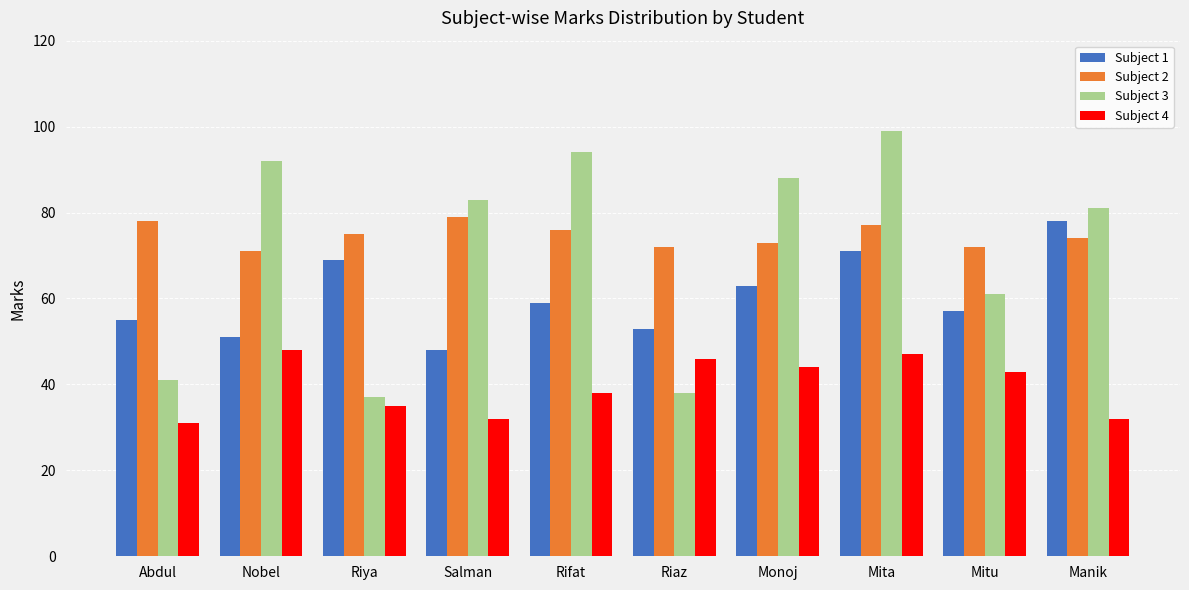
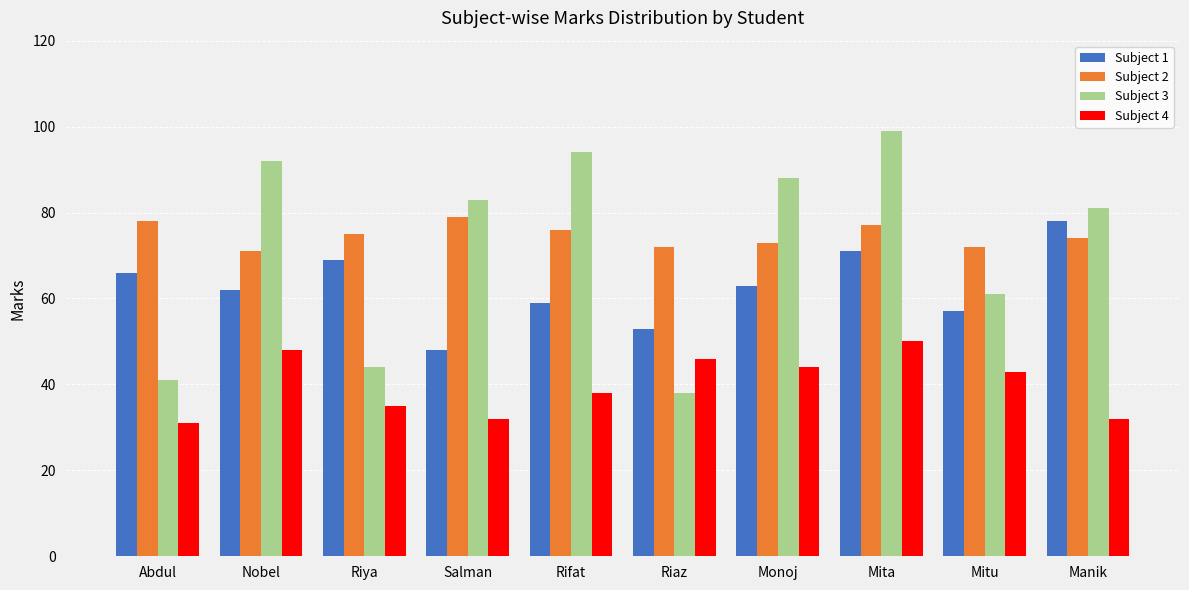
Subject 1, Abdul: 55 -> 66
Subject 1, Nobel: 51 -> 62
Subject 3, Riya: 37 -> 44
Subject 4, Mita: 47 -> 50
